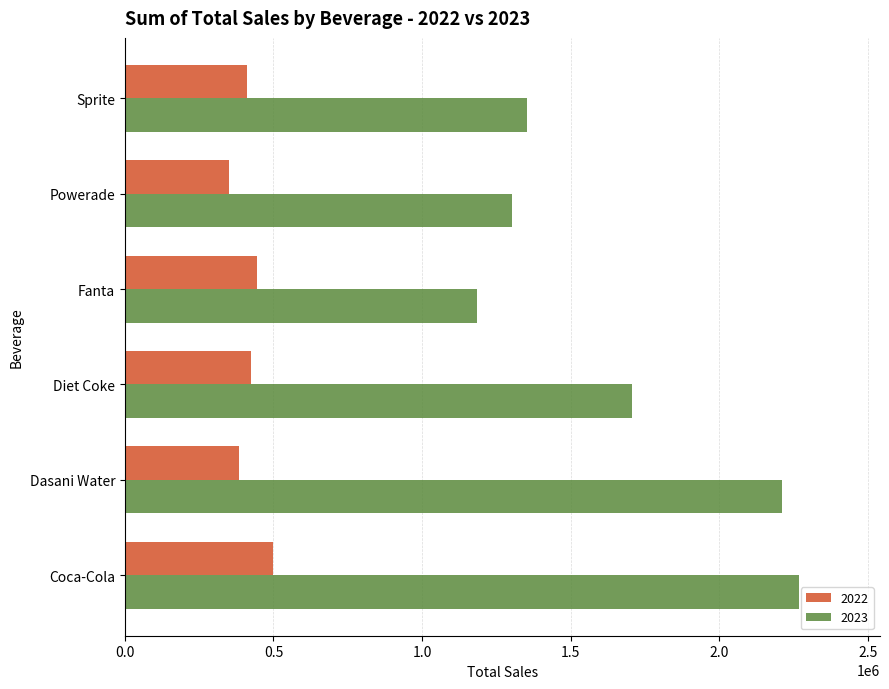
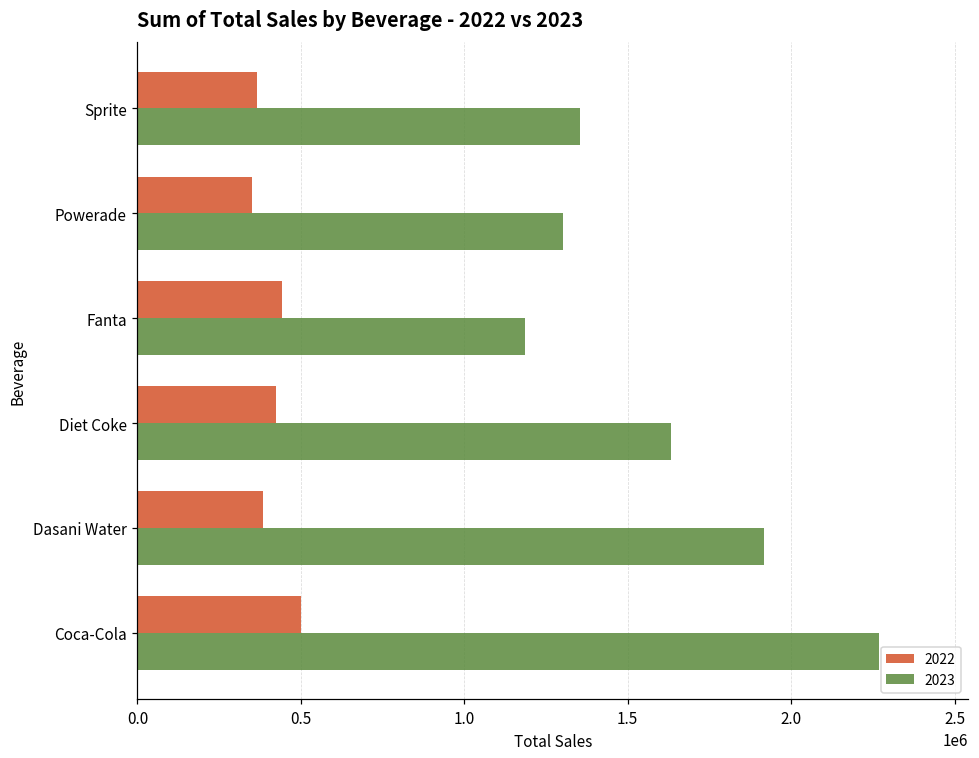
2022, Sprite: 410000 -> 370000
2023, Diet Coke: 1710000 -> 1630000
2023, Dasani Water: 2210000 -> 1920000
